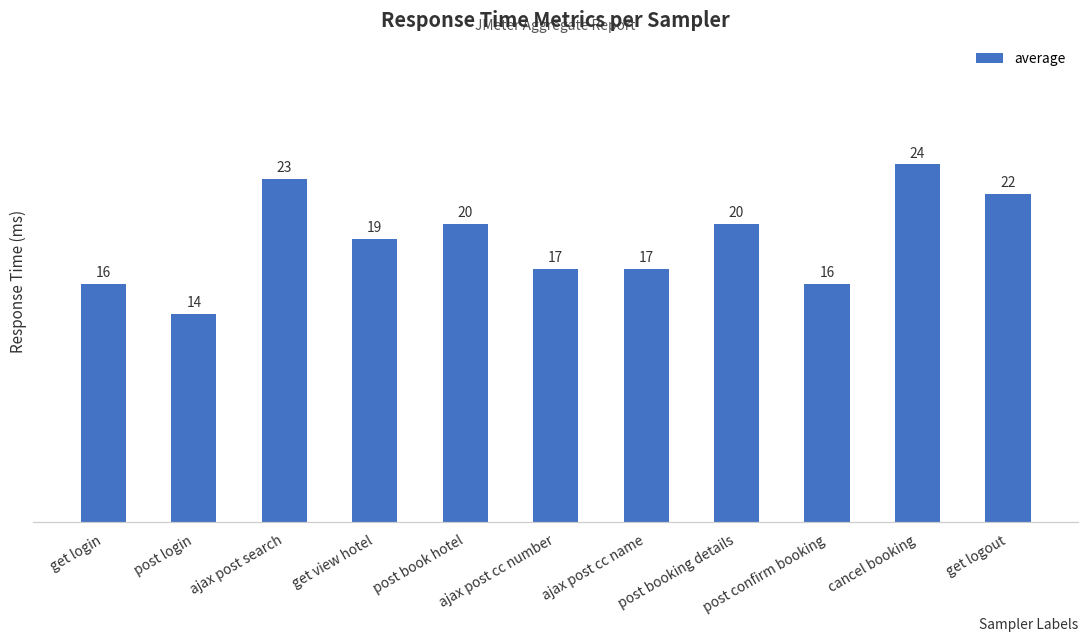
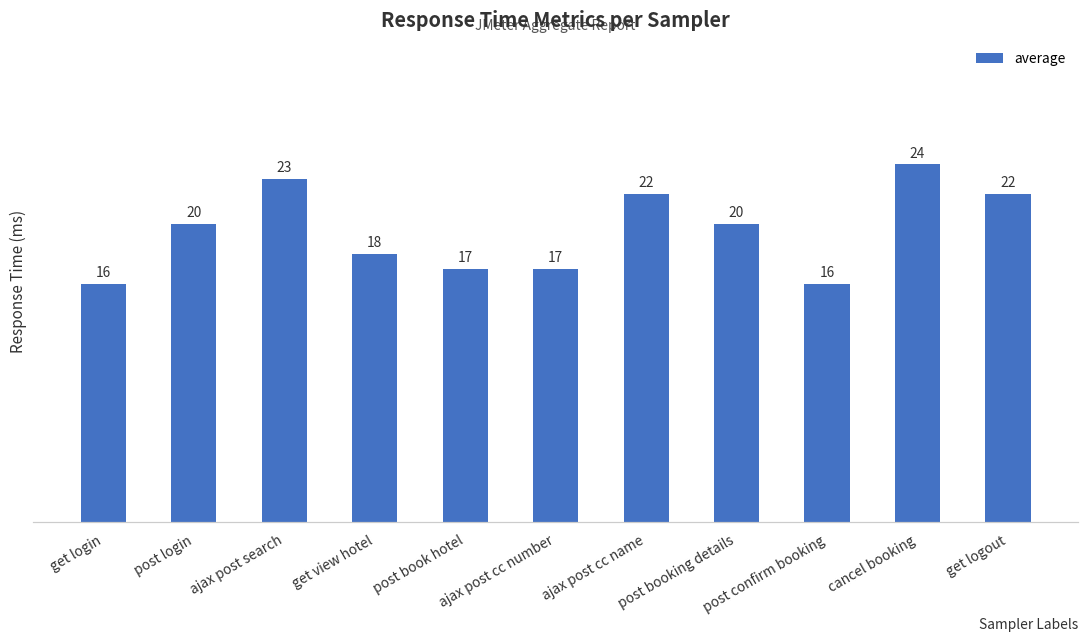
post login: 14 -> 20
get view hotel: 19 -> 18
post book hotel: 20 -> 17
ajax post cc name: 17 -> 22
